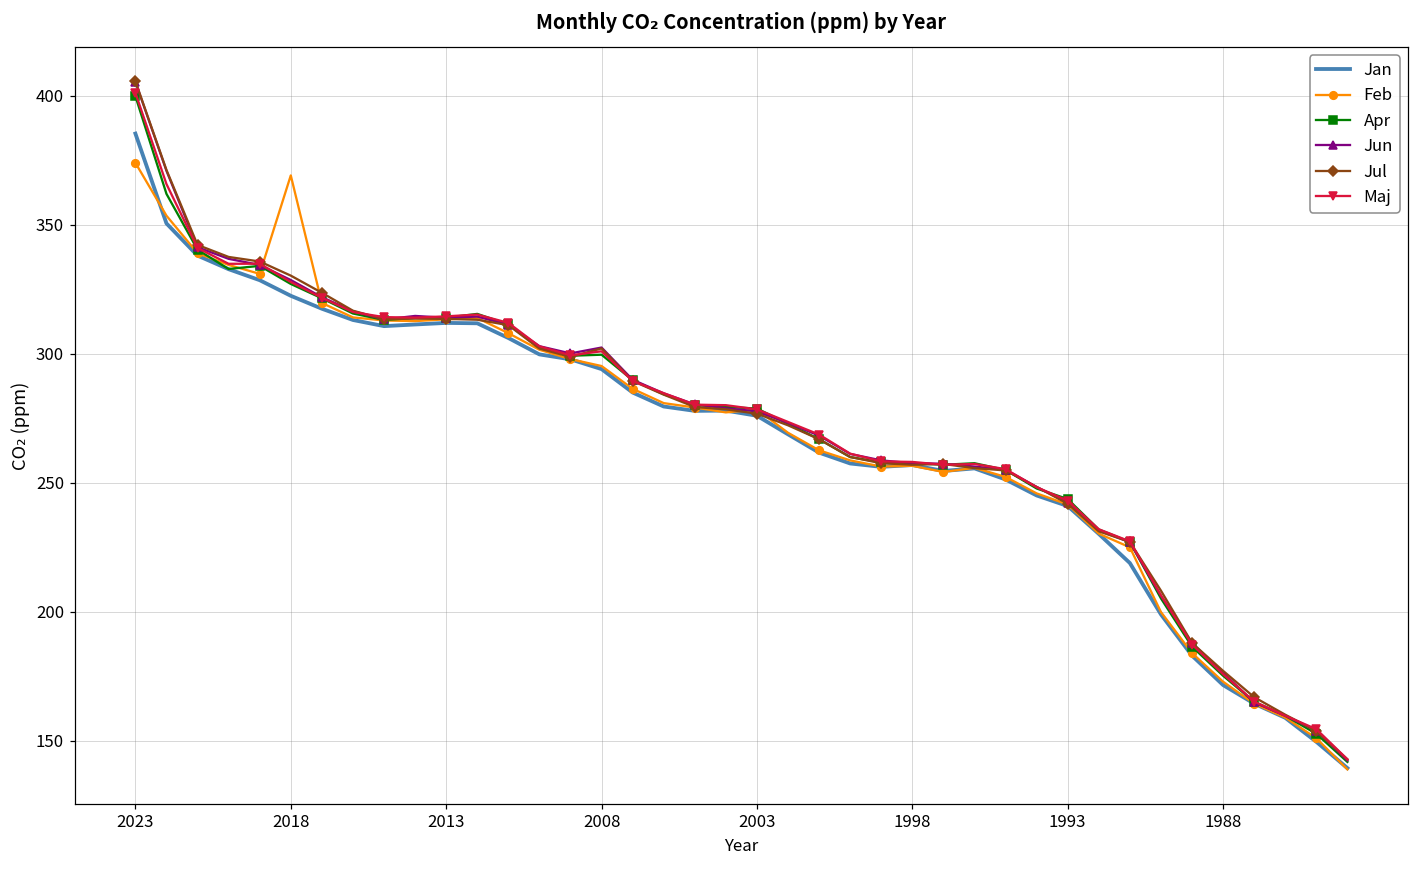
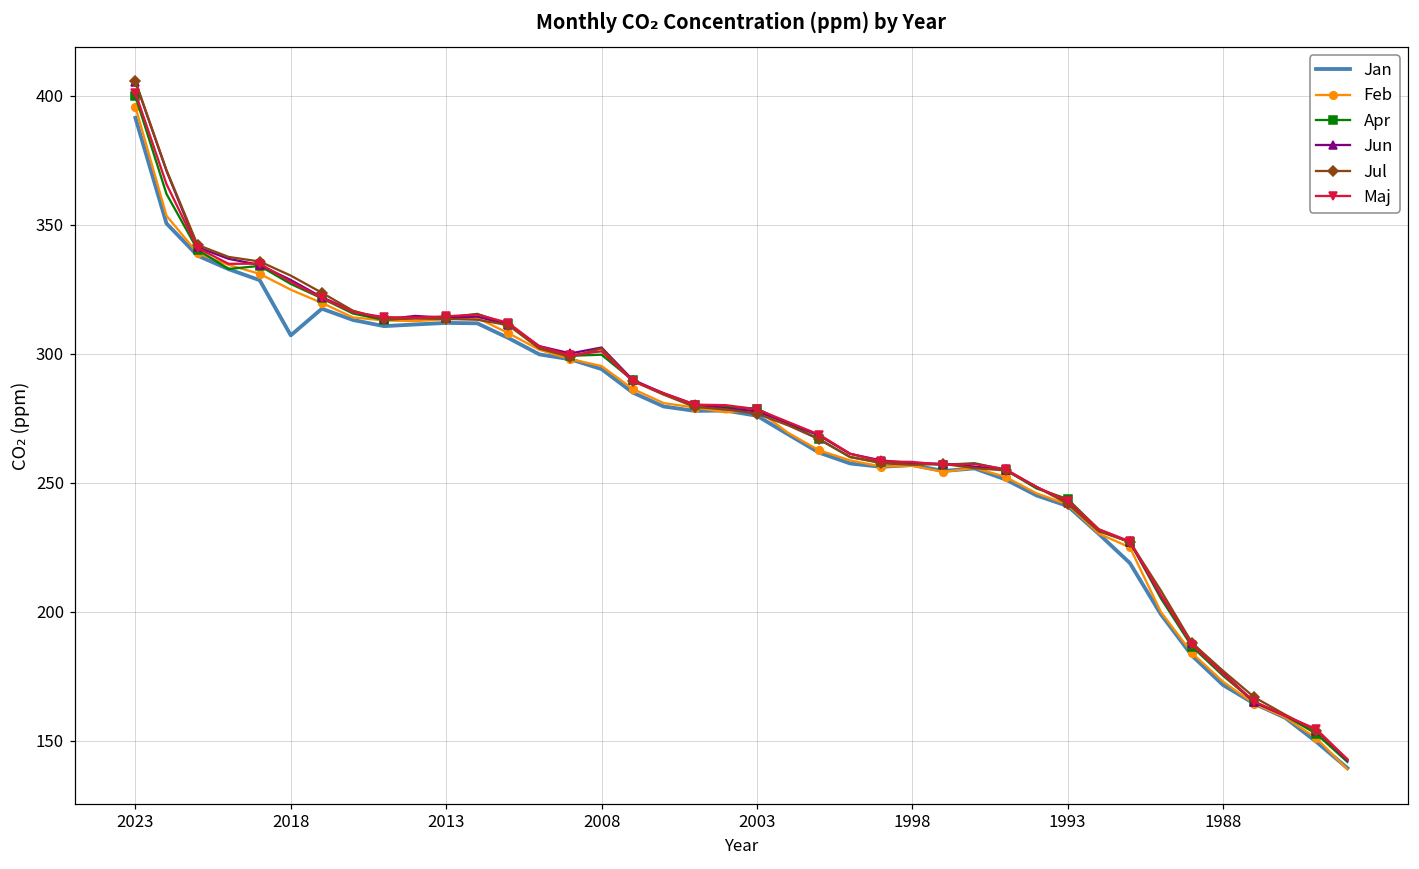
Jan, 2023: 385 -> 392
Feb, 2023: 374 -> 396
Jan, 2018: 323 -> 307
Feb, 2018: 369 -> 325
